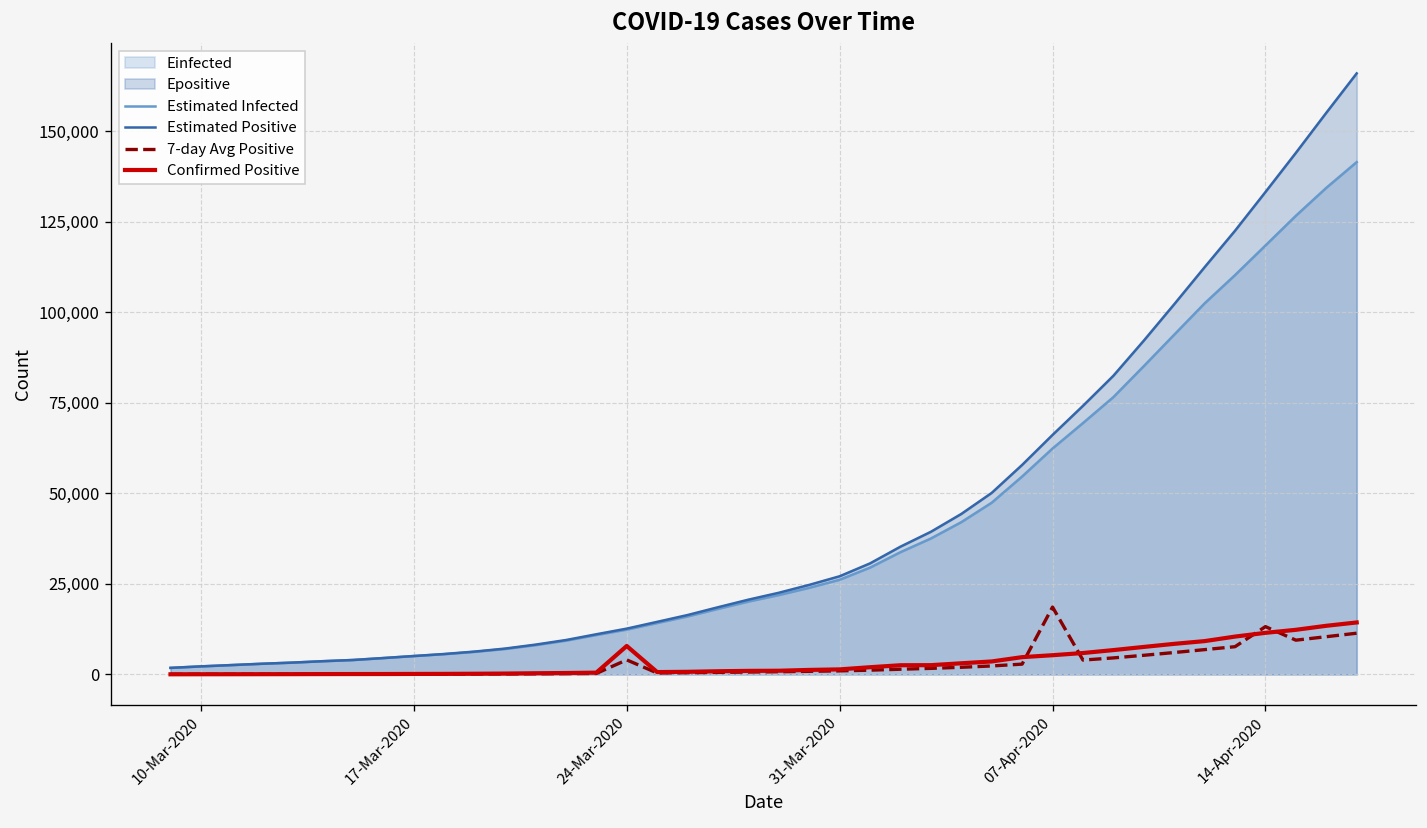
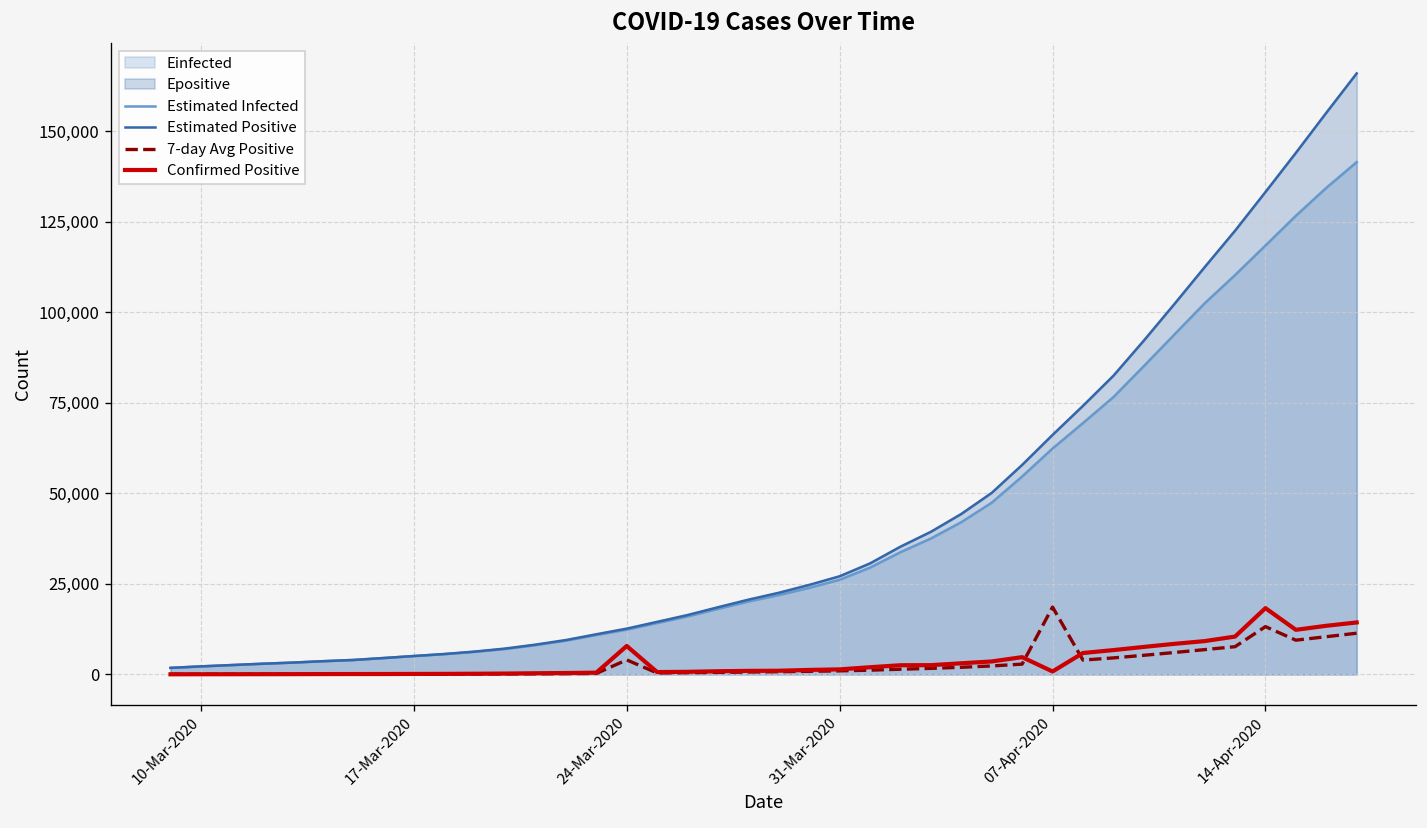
Confirmed Positive, 07-Apr-2020: 5,000 -> 1,000
Confirmed Positive, 14-Apr-2020: 11,000 -> 18,000
